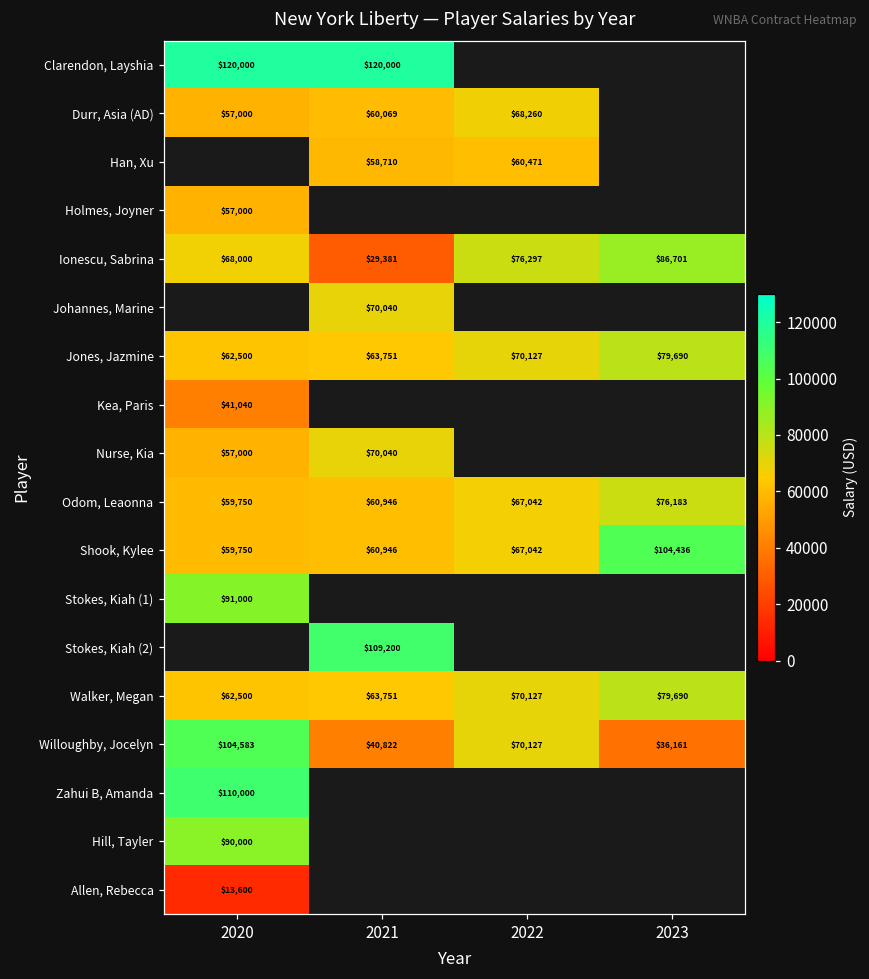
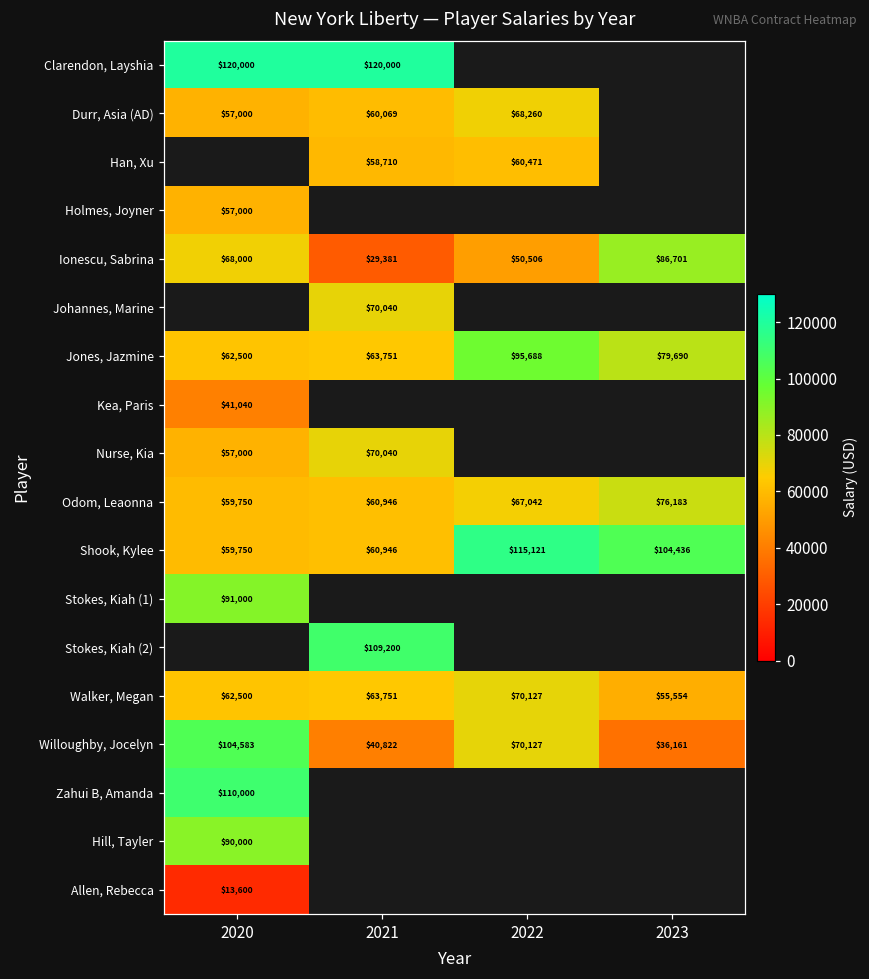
Ionescu, Sabrina, 2022: $76,297 -> $50,506
Jones, Jazmine, 2022: $70,127 -> $95,688
Shook, Kylee, 2022: $67,042 -> $115,121
Walker, Megan, 2023: $79,690 -> $55,554
